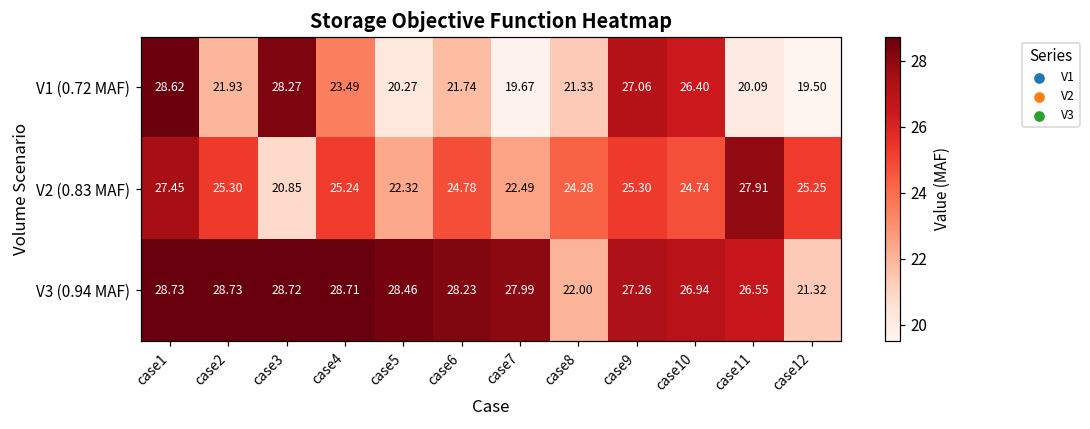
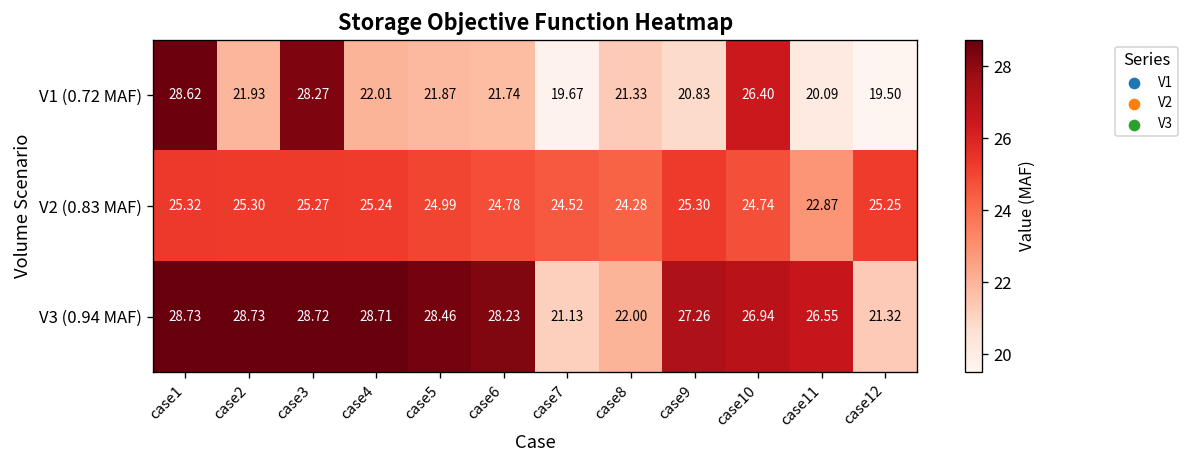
V1 (0.72 MAF), case4: 23.49 -> 22.01
V1 (0.72 MAF), case5: 20.27 -> 21.87
V1 (0.72 MAF), case9: 27.06 -> 20.83
V2 (0.83 MAF), case1: 27.45 -> 25.32
V2 (0.83 MAF), case3: 20.85 -> 25.27
V2 (0.83 MAF), case5: 22.32 -> 24.99
V2 (0.83 MAF), case7: 22.49 -> 24.52
V2 (0.83 MAF), case11: 27.91 -> 22.87
V3 (0.94 MAF), case7: 27.99 -> 21.13
